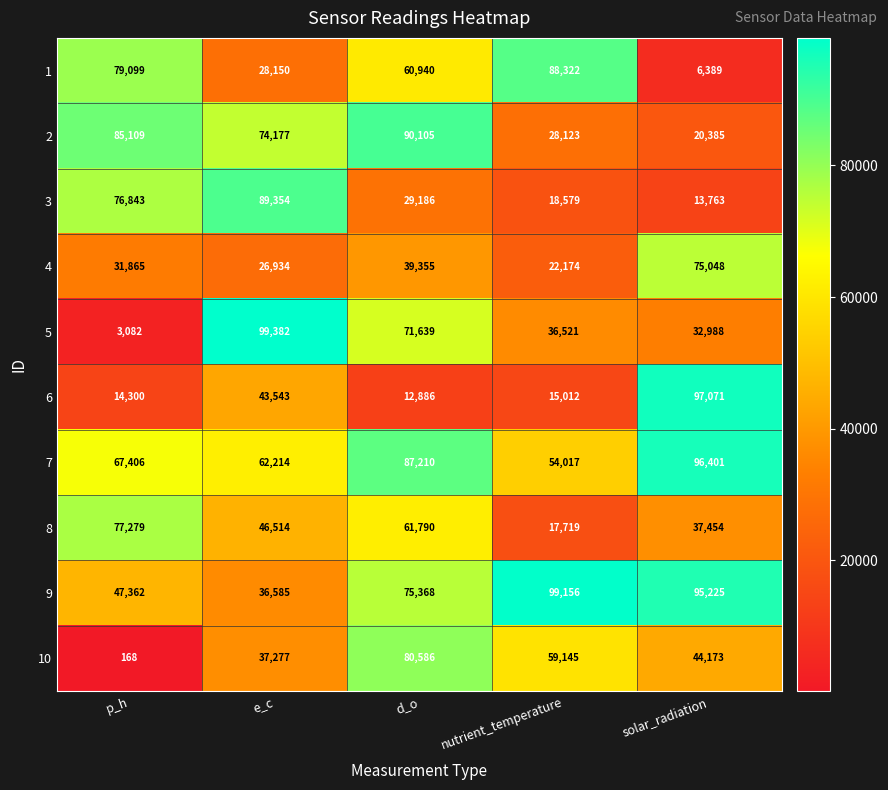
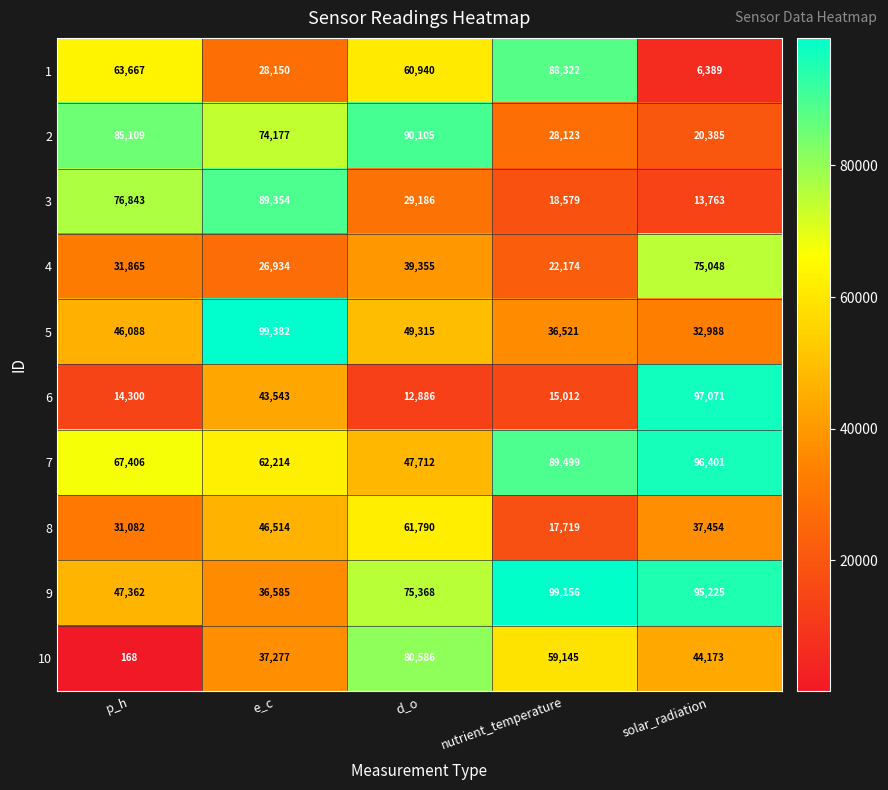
1, p_h: 79,099 -> 63,667
5, p_h: 3,082 -> 46,088
5, d_o: 71,639 -> 49,315
7, d_o: 87,210 -> 47,712
7, nutrient_temperature: 54,017 -> 89,499
8, p_h: 77,279 -> 31,082
